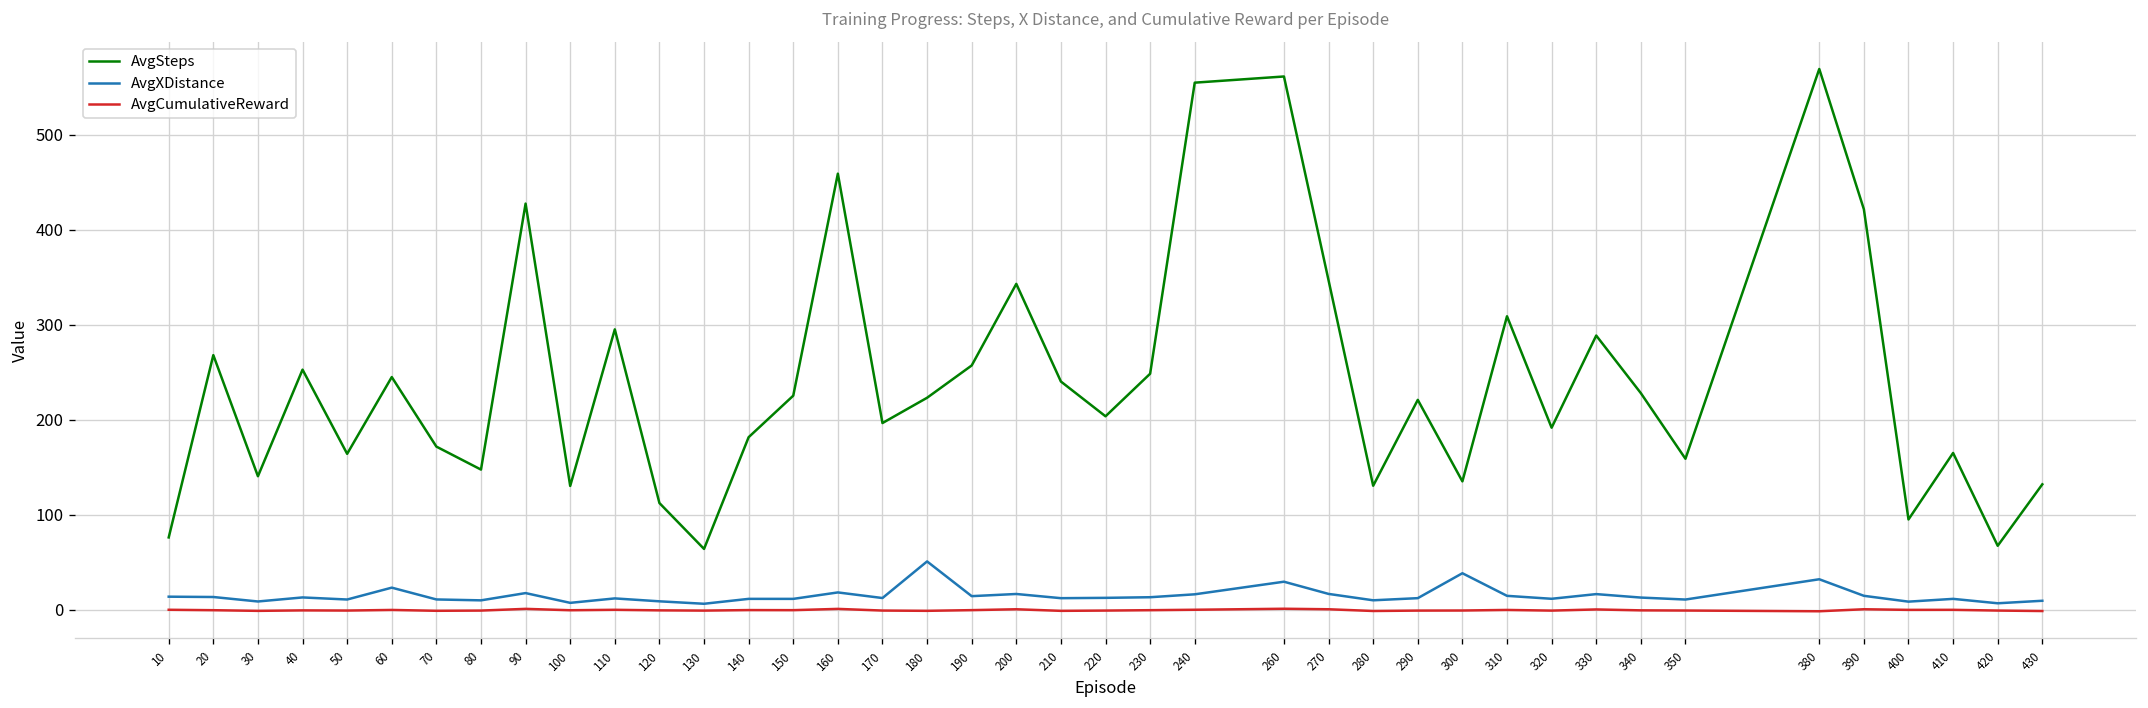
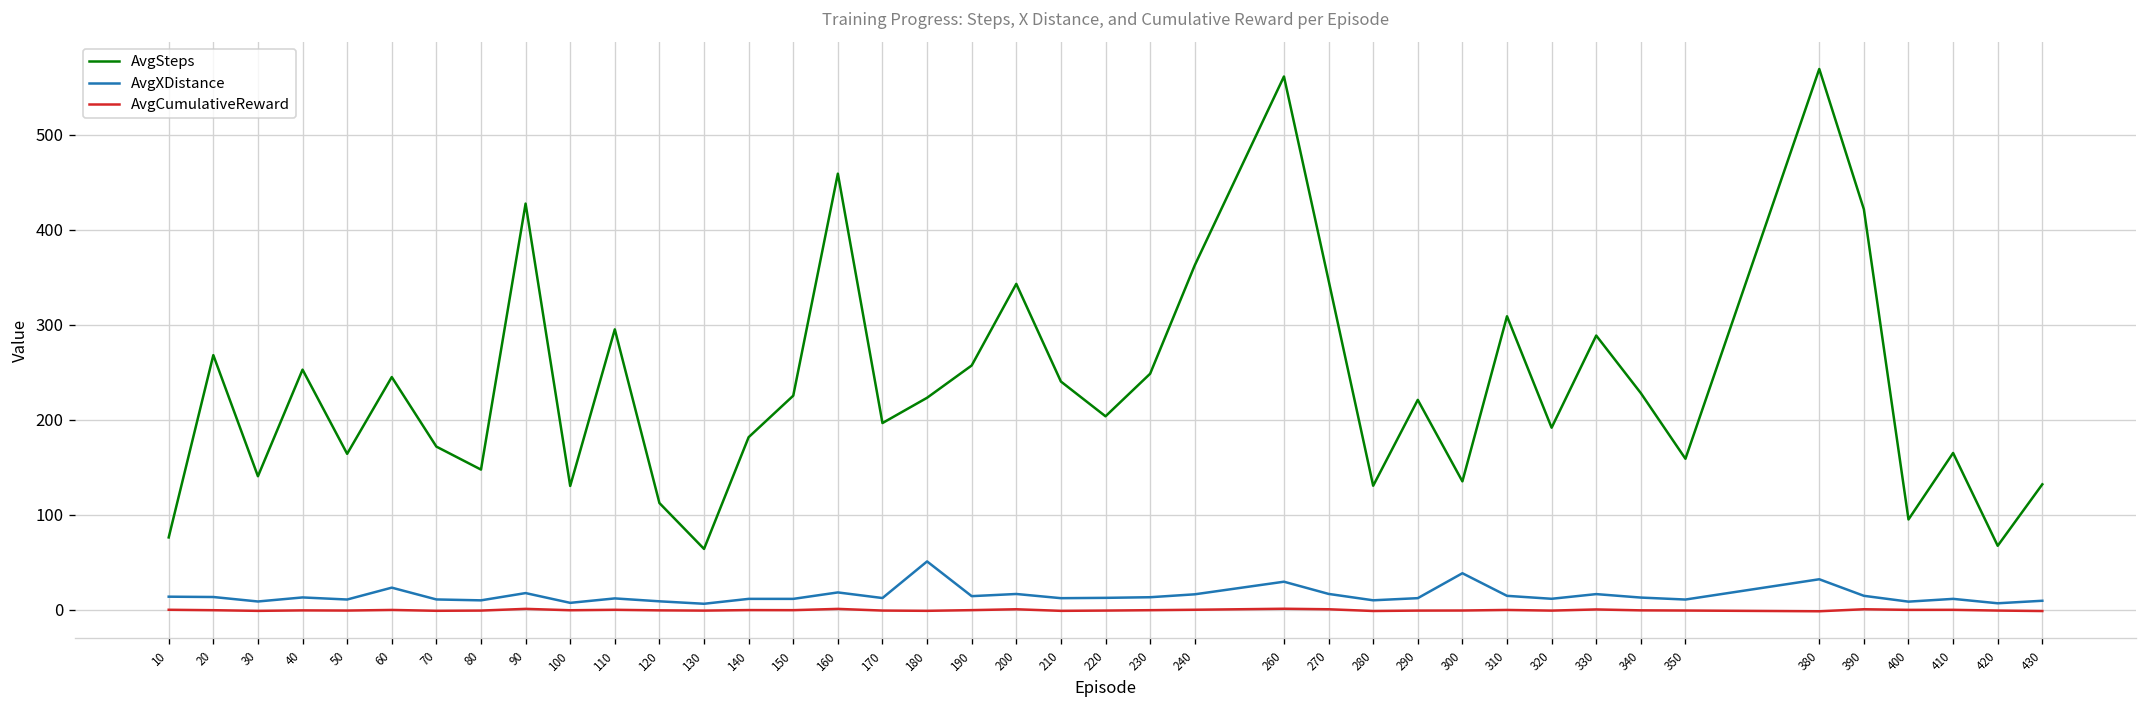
AvgSteps, 240: 550 -> 360
